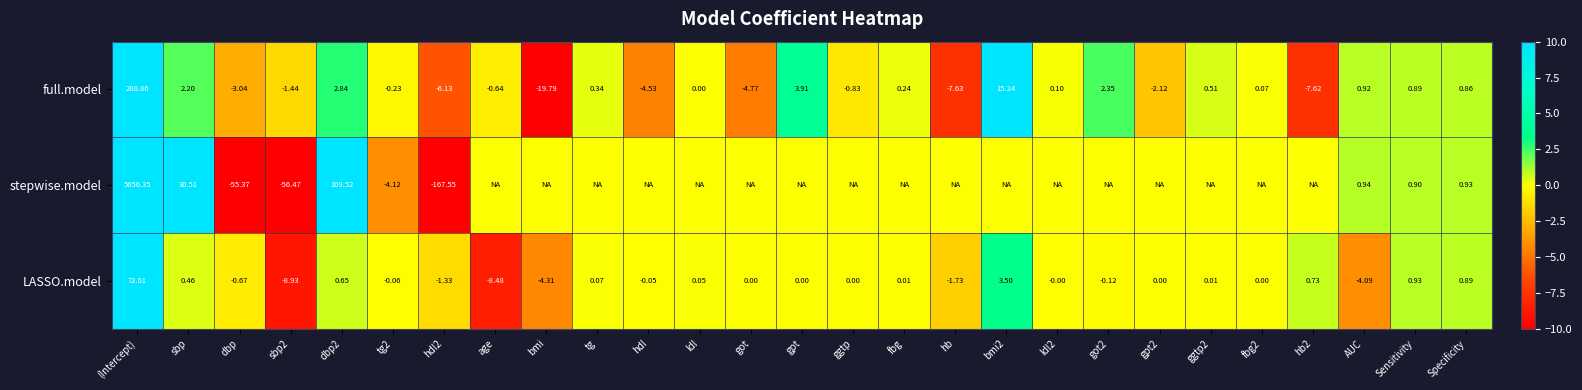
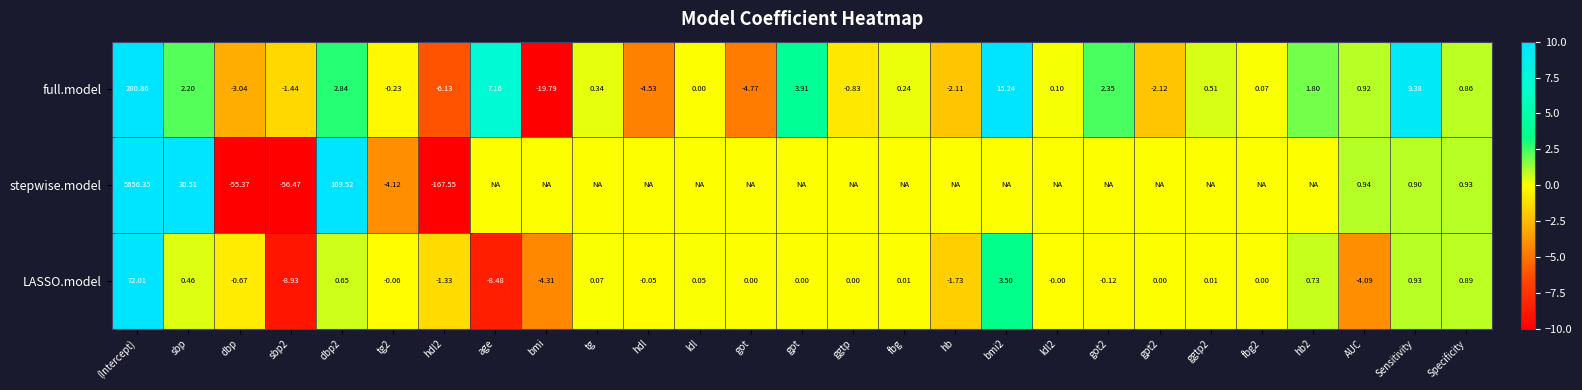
full.model, age: -0.64 -> 7.16
full.model, hb: -7.63 -> -2.11
full.model, hb2: -7.62 -> 1.80
full.model, Sensitivity: 0.89 -> 9.38
